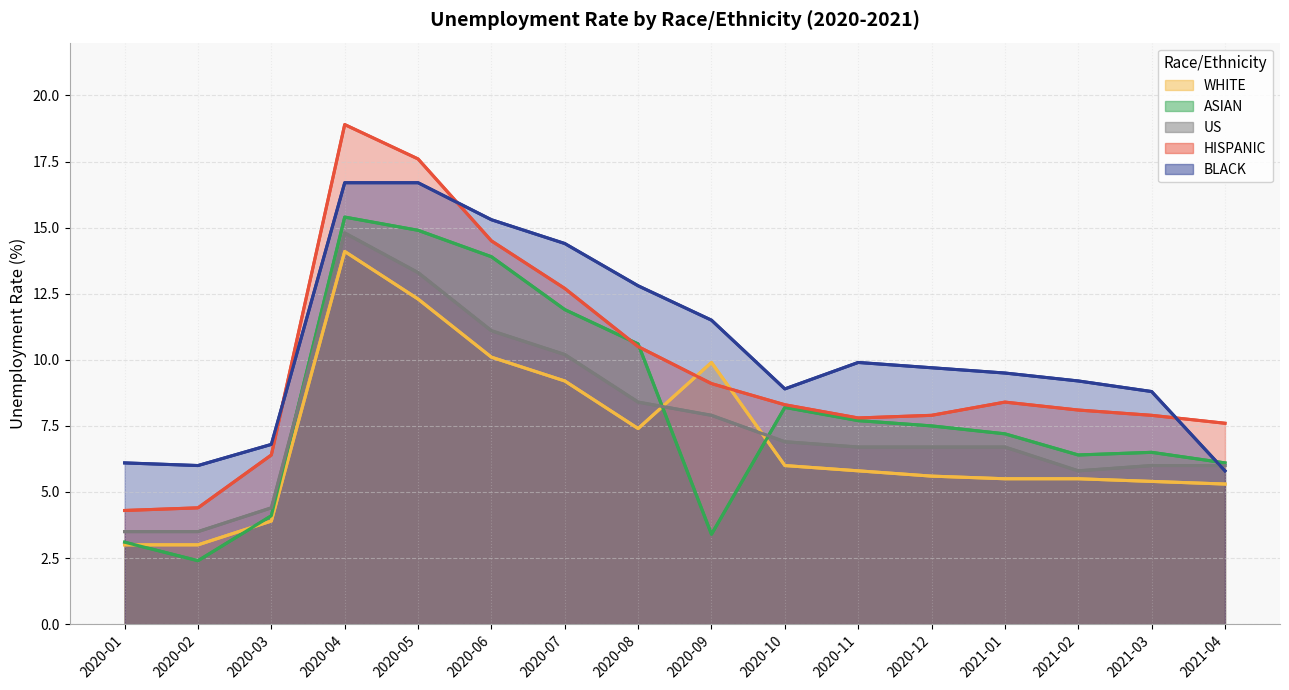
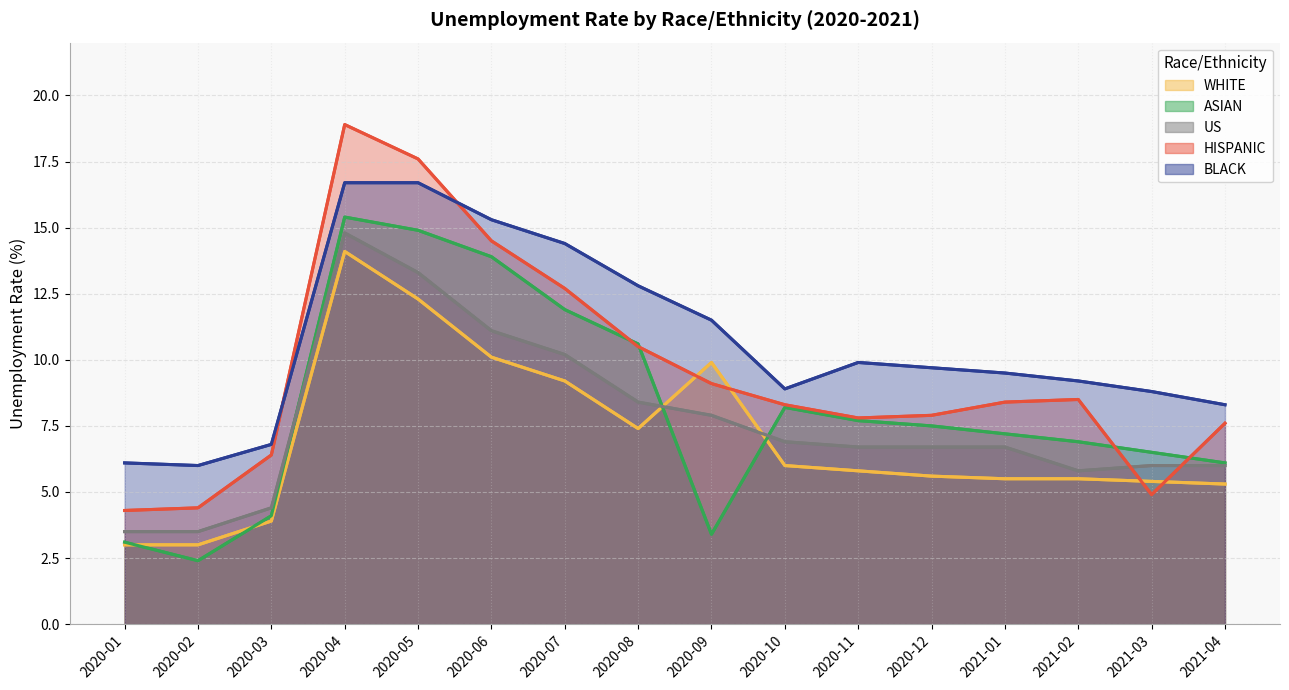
ASIAN, 2021-02: 6.4 -> 6.9
HISPANIC, 2021-02: 8.1 -> 8.5
HISPANIC, 2021-03: 7.9 -> 4.9
BLACK, 2021-04: 5.8 -> 8.3
